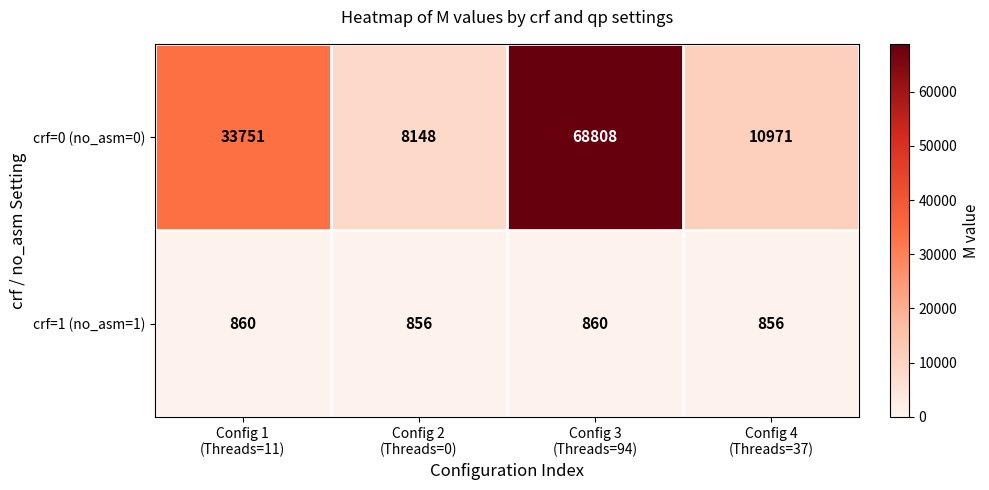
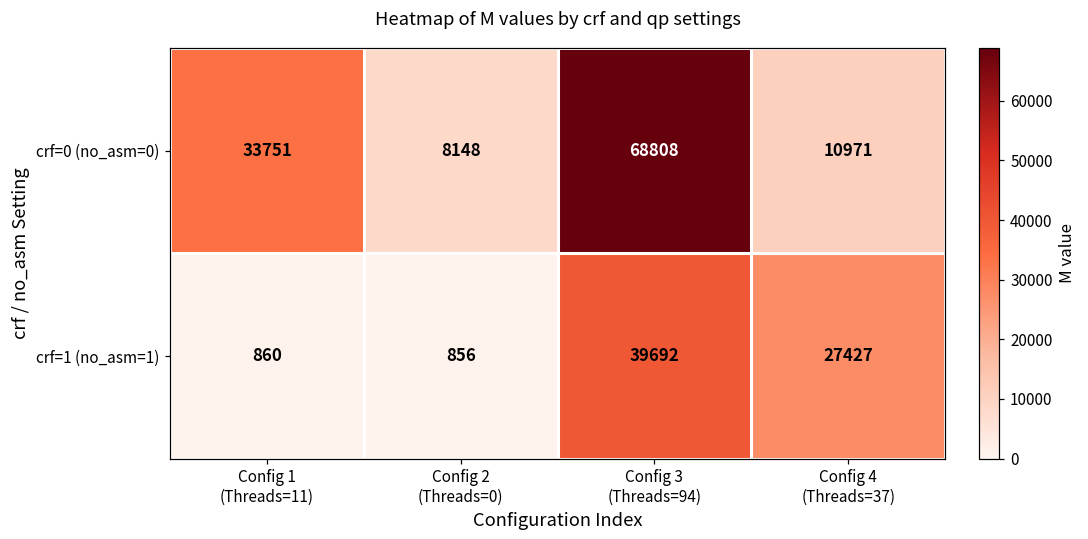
crf=1 (no_asm=1), Config 3 (Threads=94): 860 -> 39692
crf=1 (no_asm=1), Config 4 (Threads=37): 856 -> 27427
